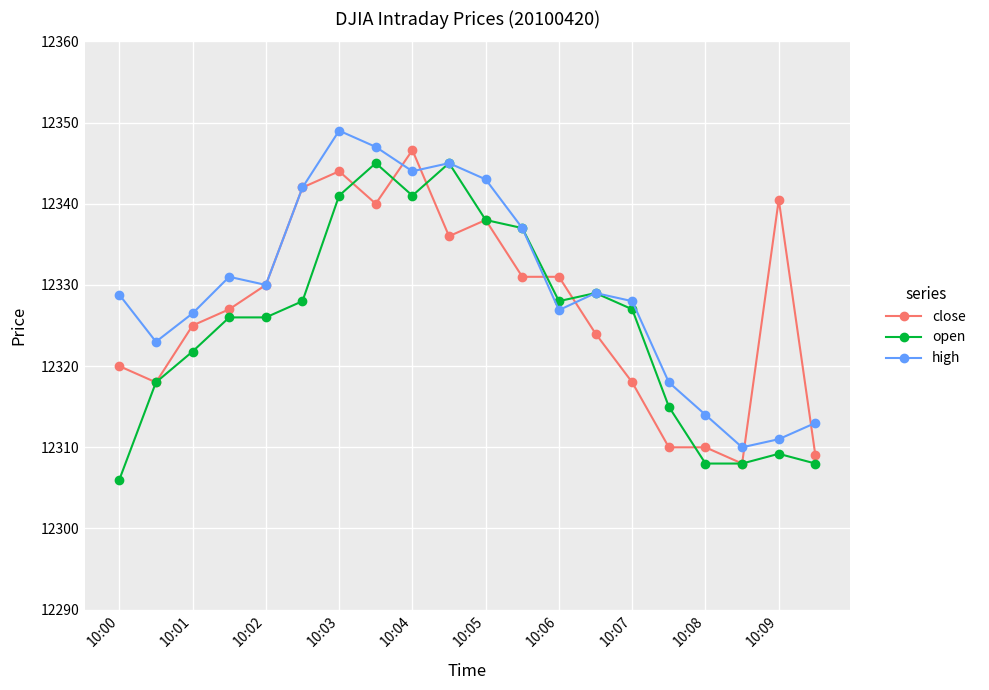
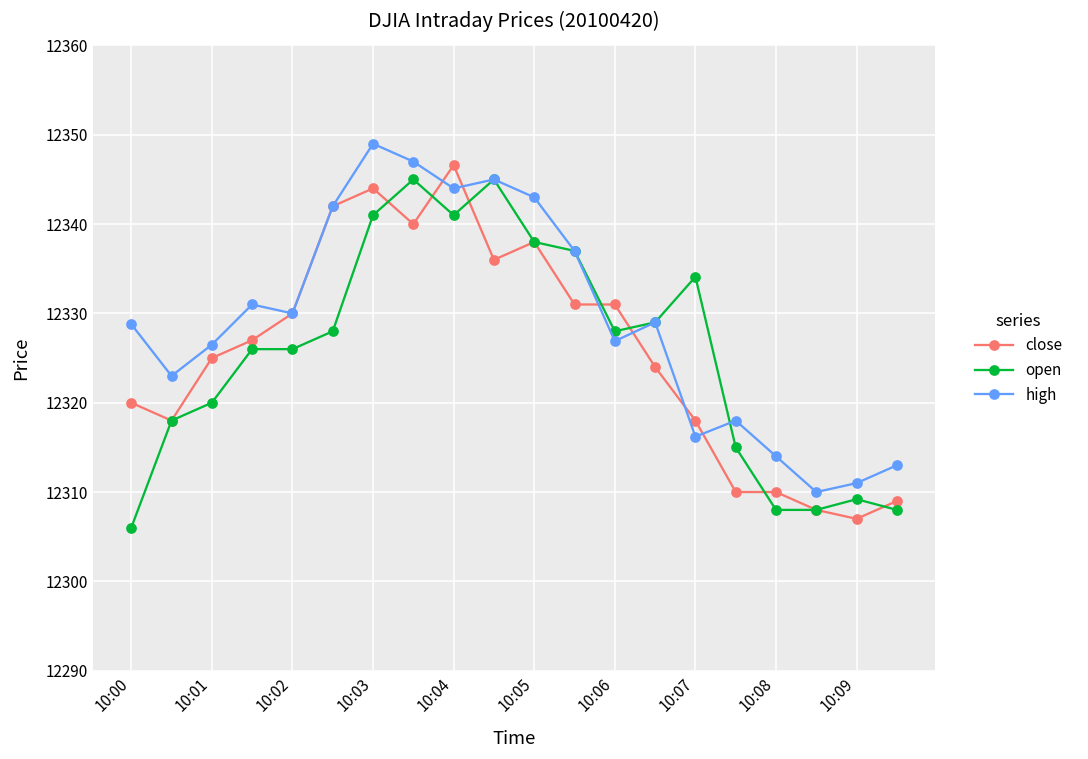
open, 10:01: 12322 -> 12320
open, 10:07: 12327 -> 12334
high, 10:07: 12328 -> 12316
close, 10:09: 12341 -> 12307
